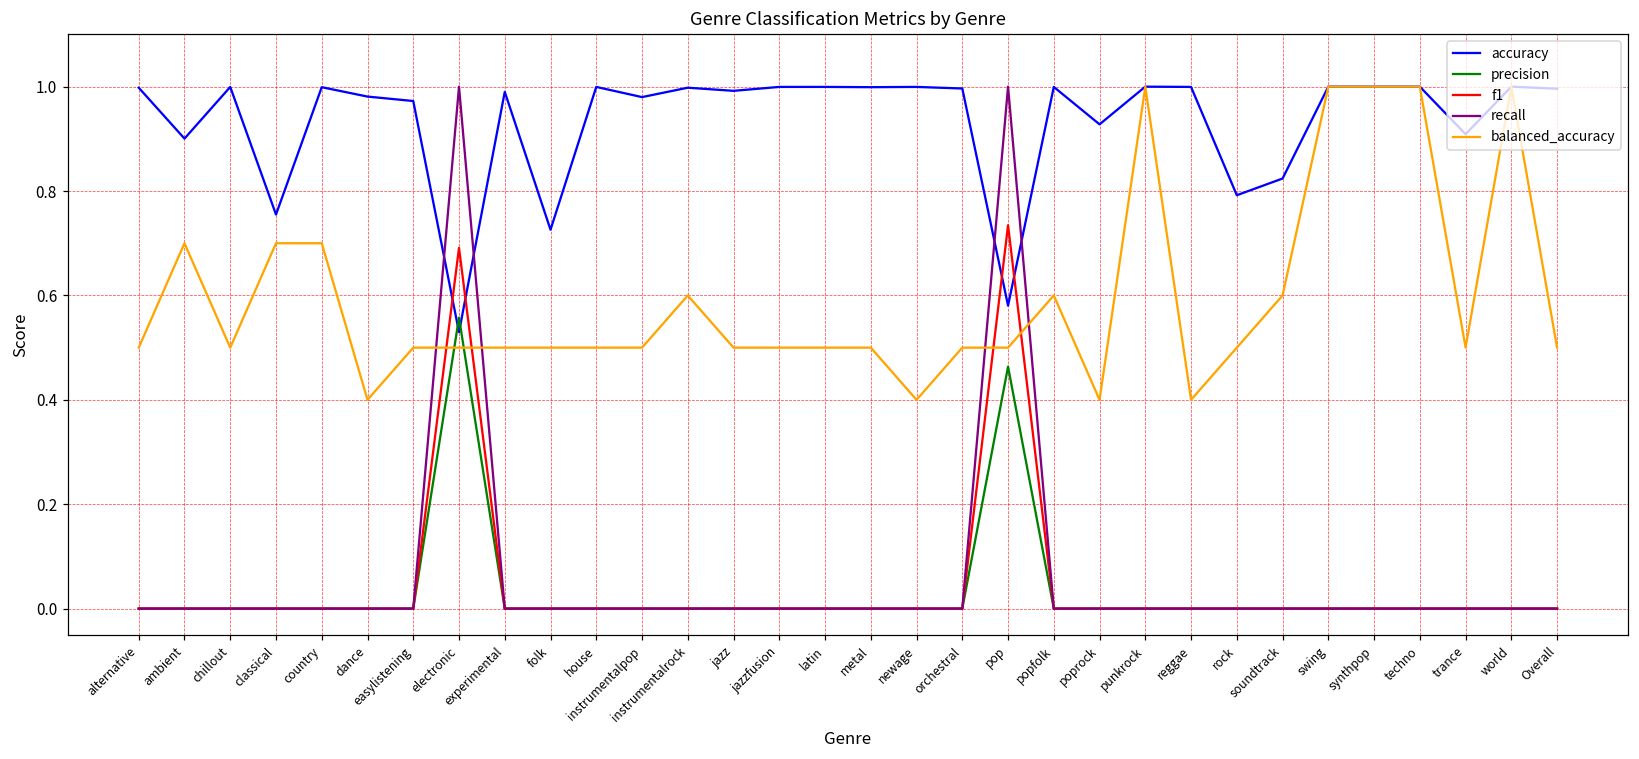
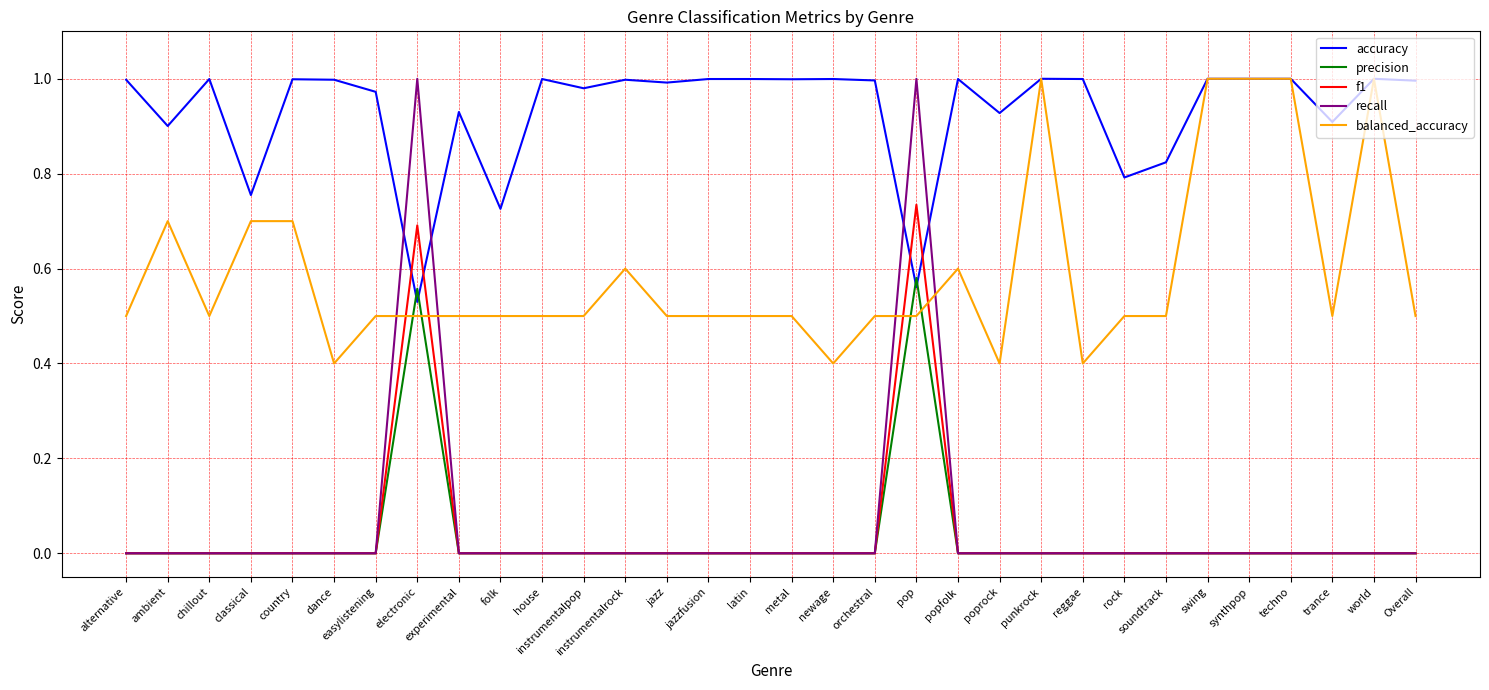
accuracy, dance: 0.98 -> 1.00
accuracy, experimental: 0.99 -> 0.93
accuracy, pop: 0.58 -> 0.56
precision, pop: 0.46 -> 0.58
balanced_accuracy, soundtrack: 0.6 -> 0.5
